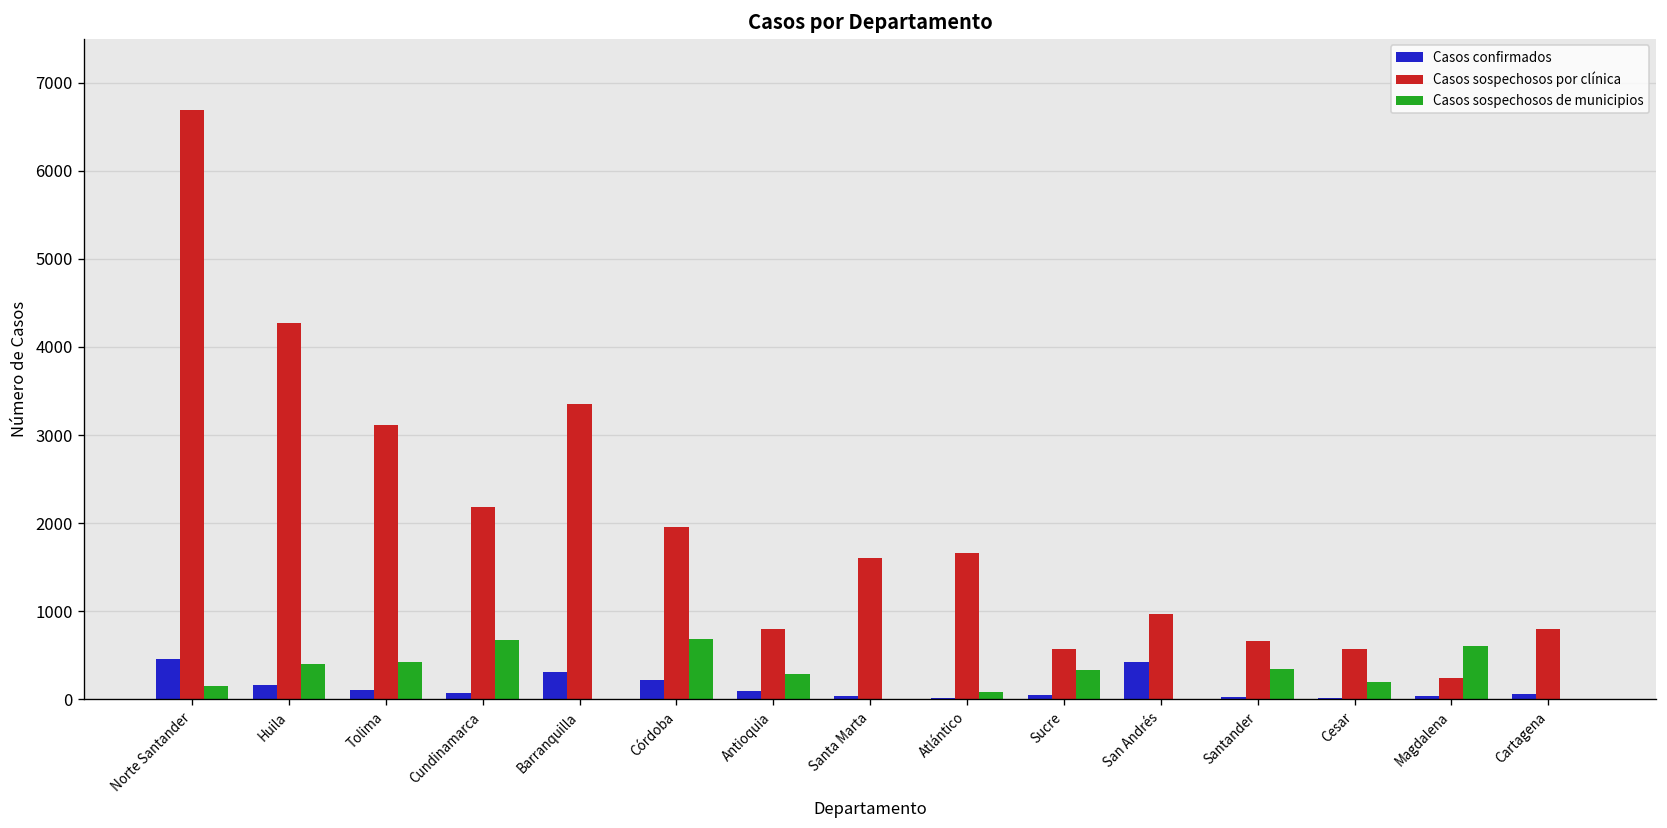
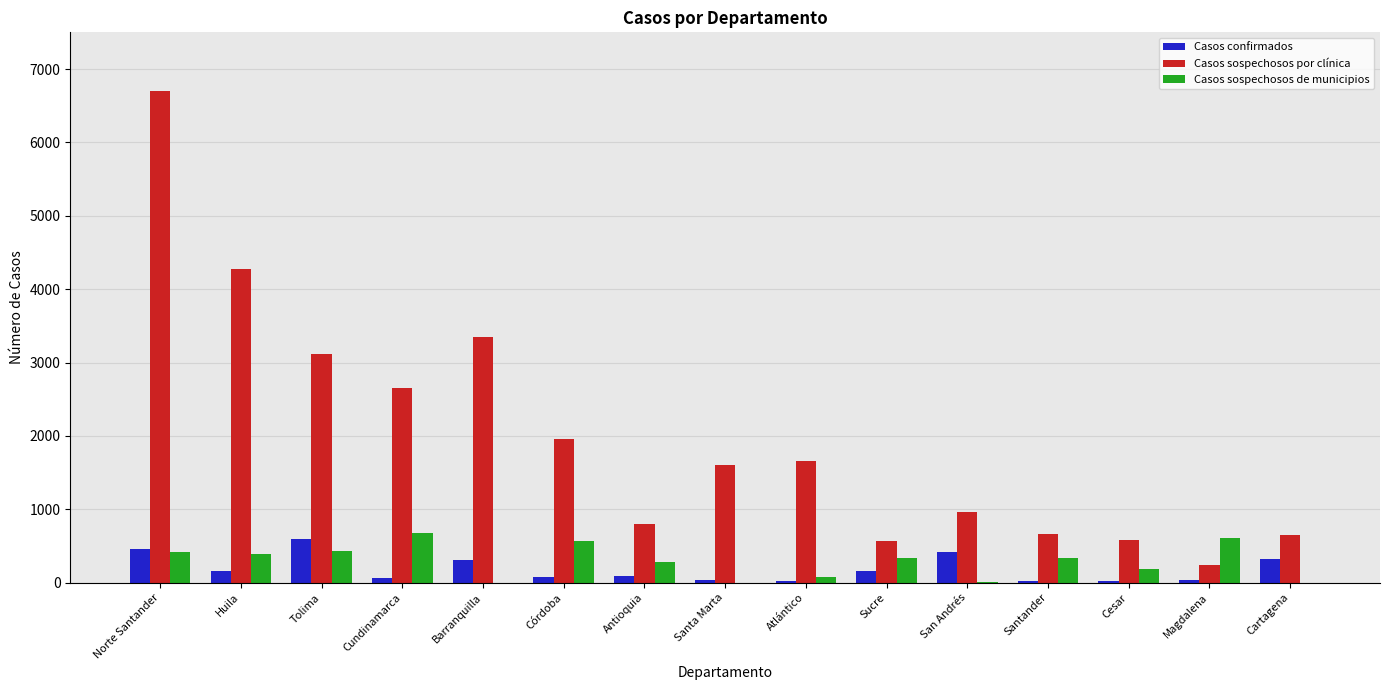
Casos sospechosos de municipios, Norte Santander: 100 -> 400
Casos confirmados, Tolima: 100 -> 600
Casos sospechosos por clínica, Cundinamarca: 2200 -> 2700
Casos confirmados, Córdoba: 200 -> 100
Casos sospechosos de municipios, Córdoba: 700 -> 600
Casos confirmados, Sucre: 0 -> 200
Casos confirmados, Cartagena: 100 -> 300
Casos sospechosos por clínica, Cartagena: 800 -> 700
